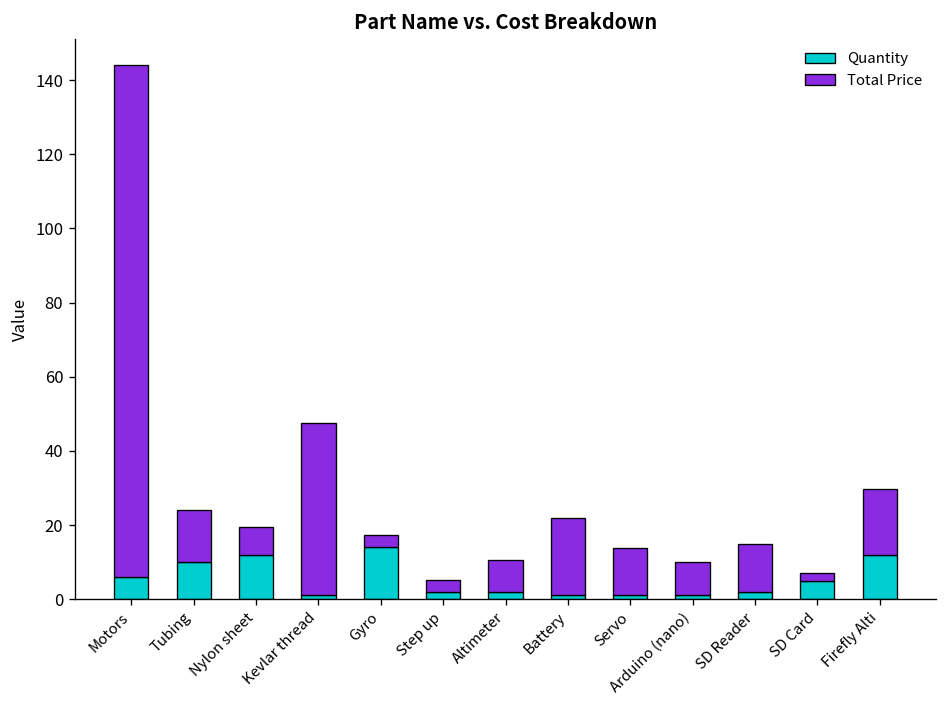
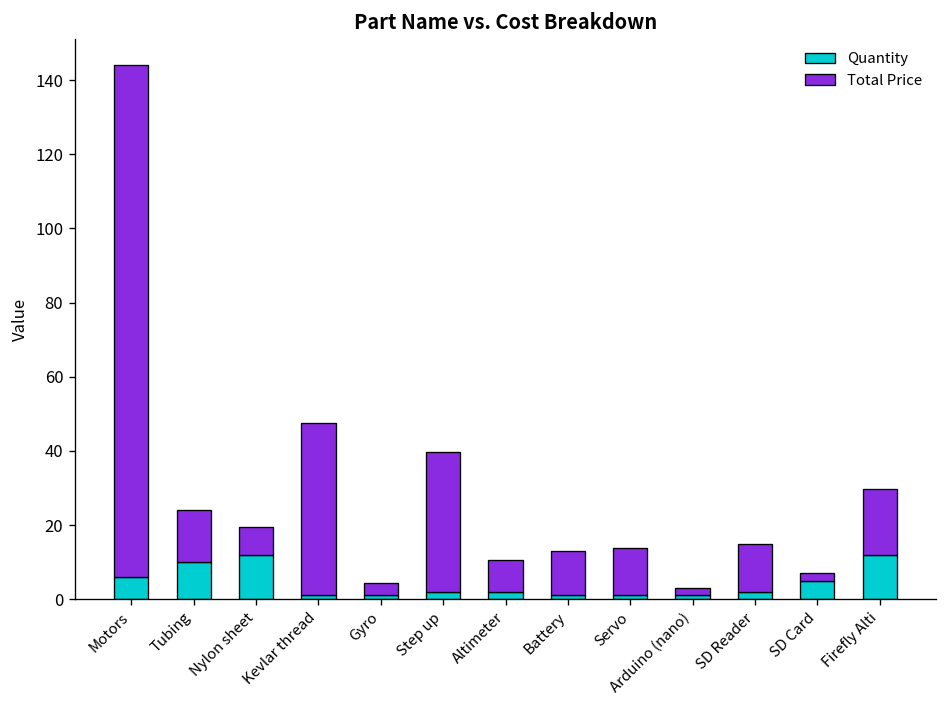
Quantity, Gyro: 14 -> 1
Total Price, Step up: 3 -> 38
Total Price, Battery: 21 -> 12
Total Price, Arduino (nano): 9 -> 2
